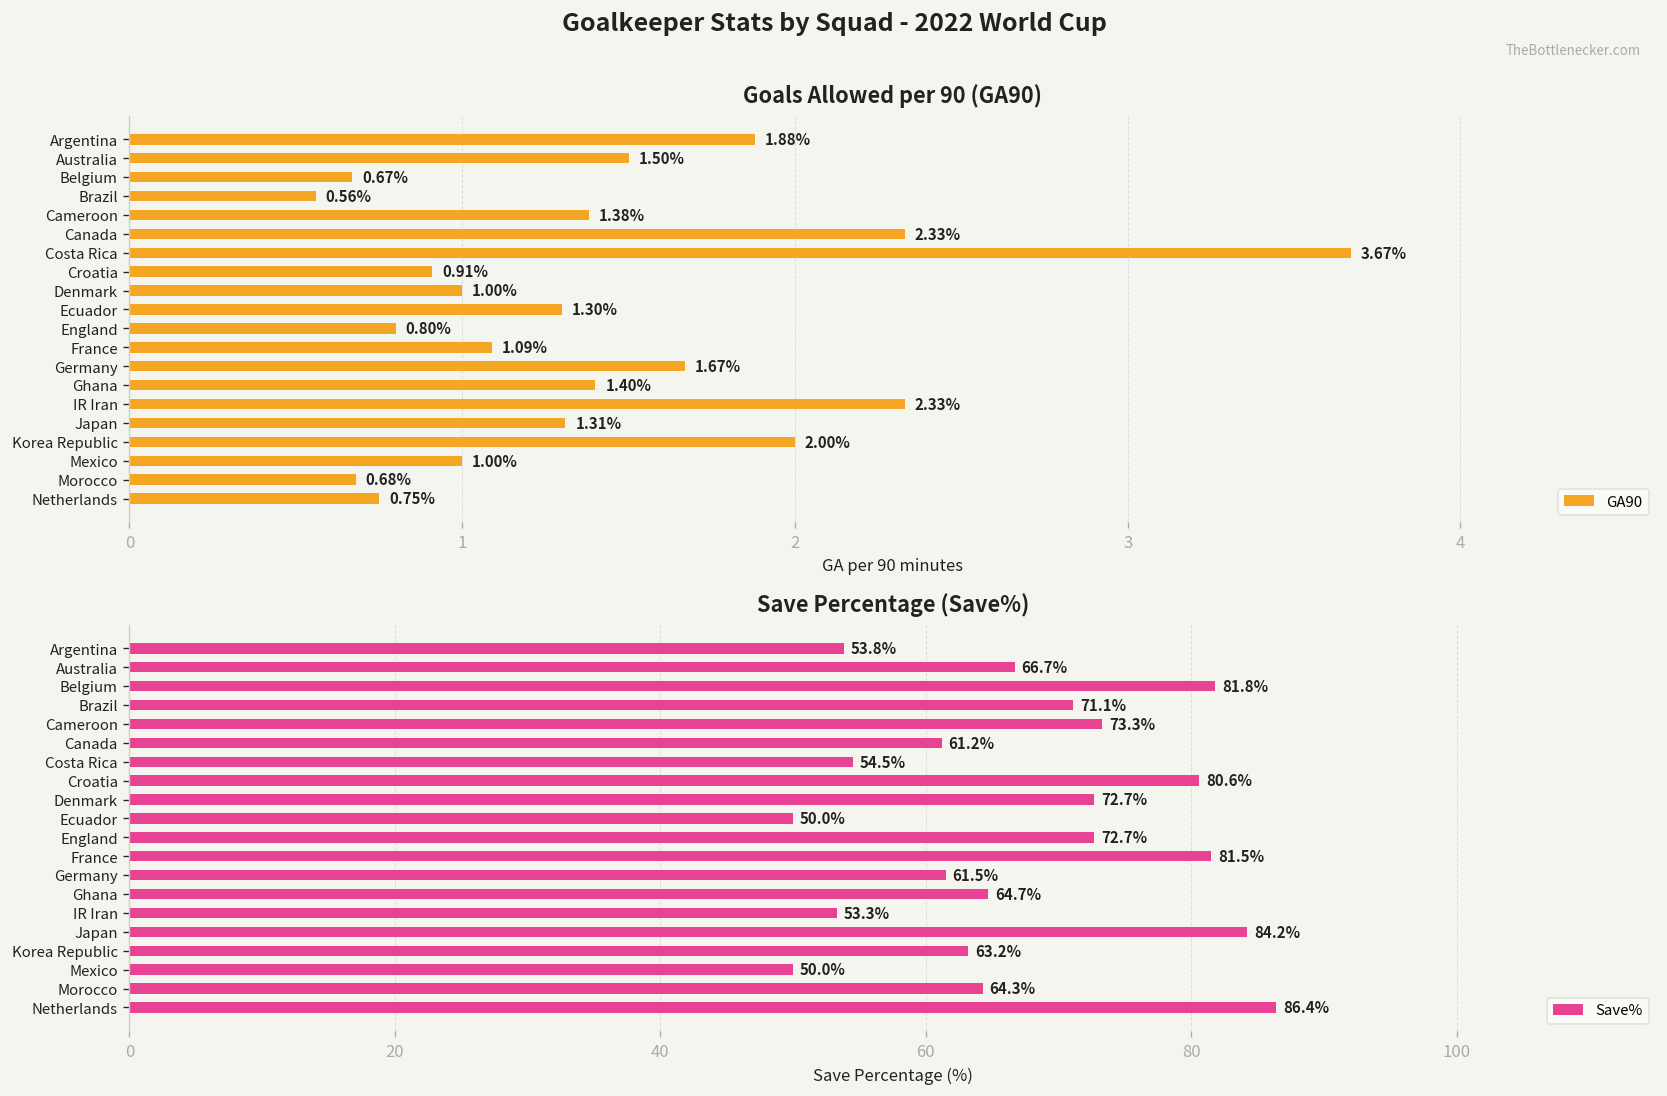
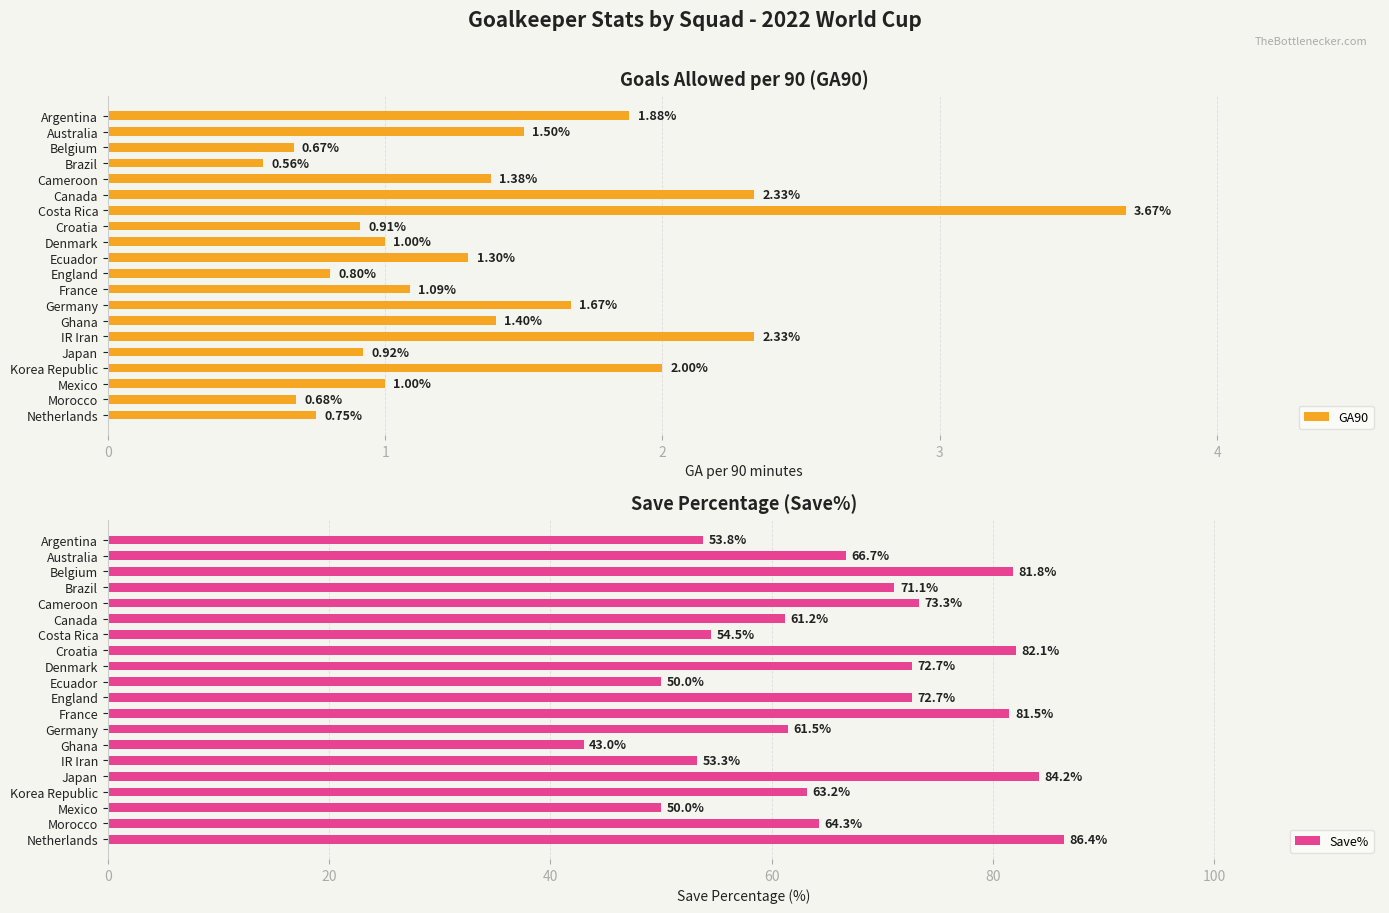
Goals Allowed per 90 (GA90), Japan: 1.31% -> 0.92%
Save Percentage (Save%), Croatia: 80.6% -> 82.1%
Save Percentage (Save%), Ghana: 64.7% -> 43.0%
